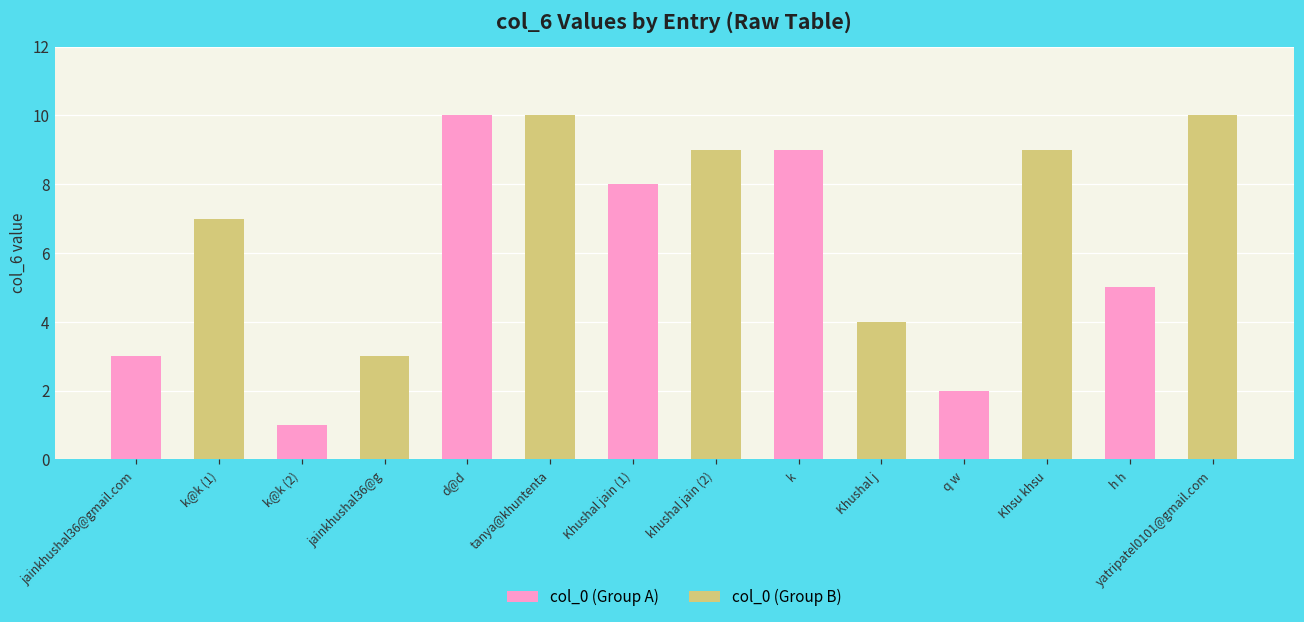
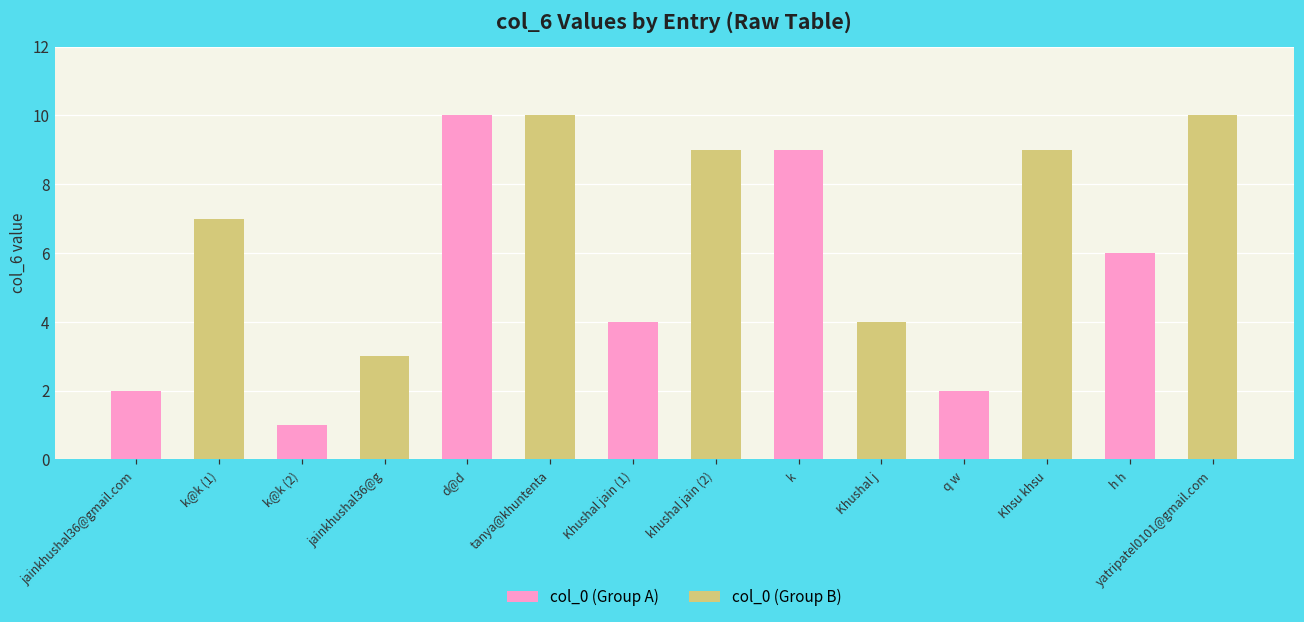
col_0 (Group A), jainkhushal36@gmail.com: 3 -> 2
col_0 (Group A), Khushal jain (1): 8 -> 4
col_0 (Group A), h h: 5 -> 6
